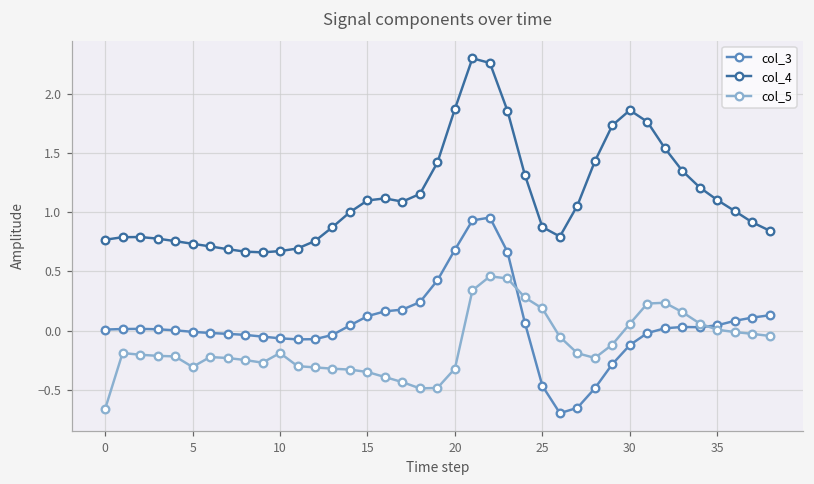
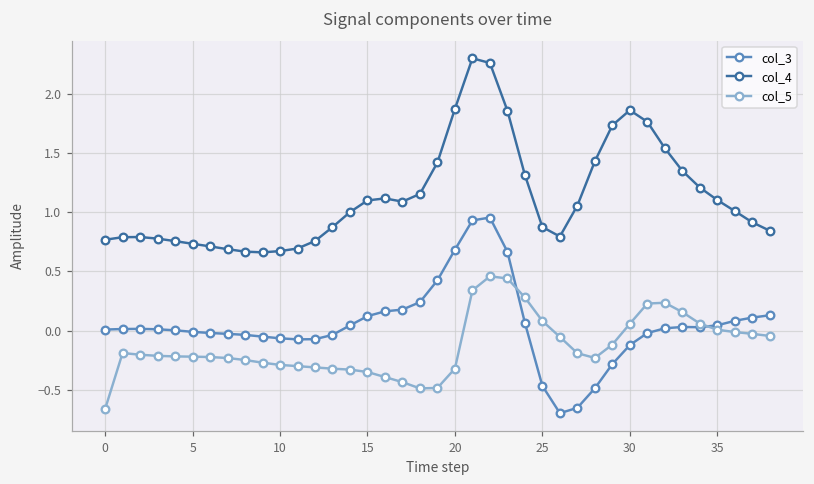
col_5, 5: -0.31 -> -0.22
col_5, 10: -0.19 -> -0.29
col_5, 25: 0.19 -> 0.08
